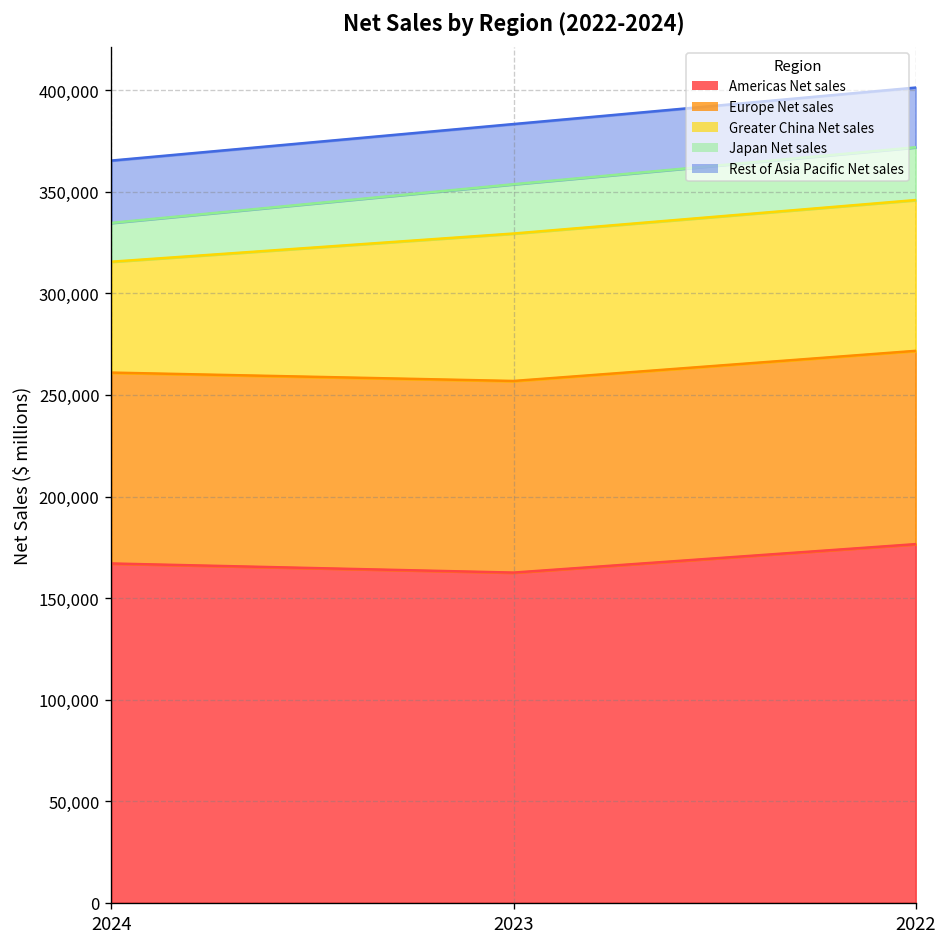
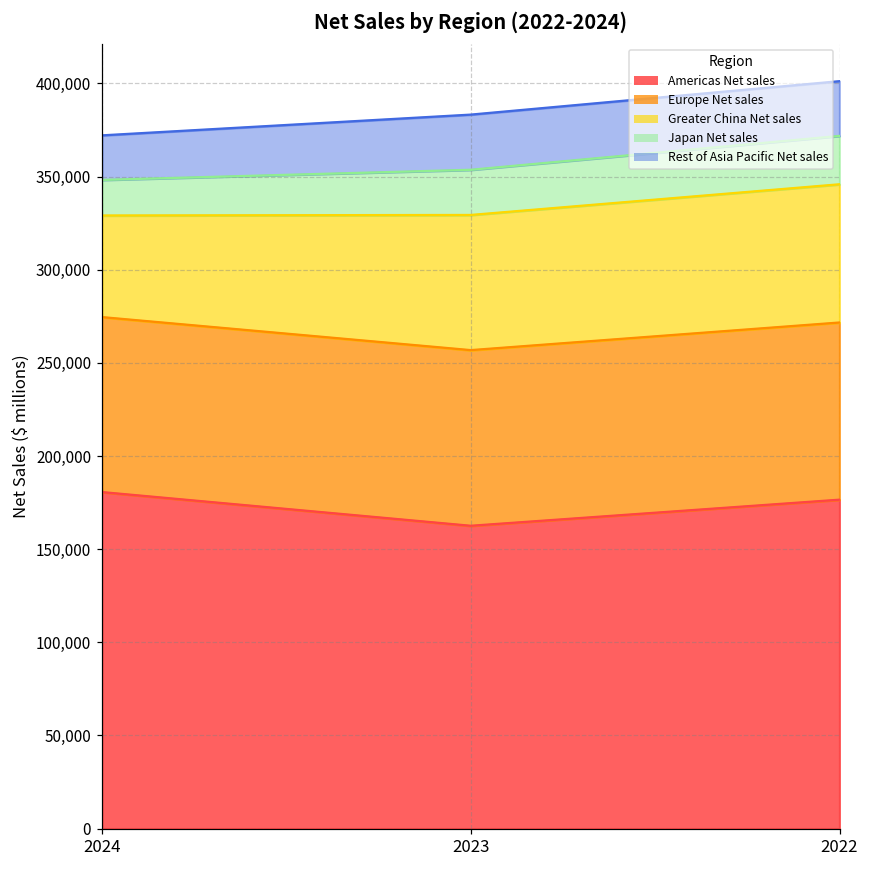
Americas Net sales, 2024: 167,000 -> 181,000
Rest of Asia Pacific Net sales, 2024: 31,000 -> 24,000
